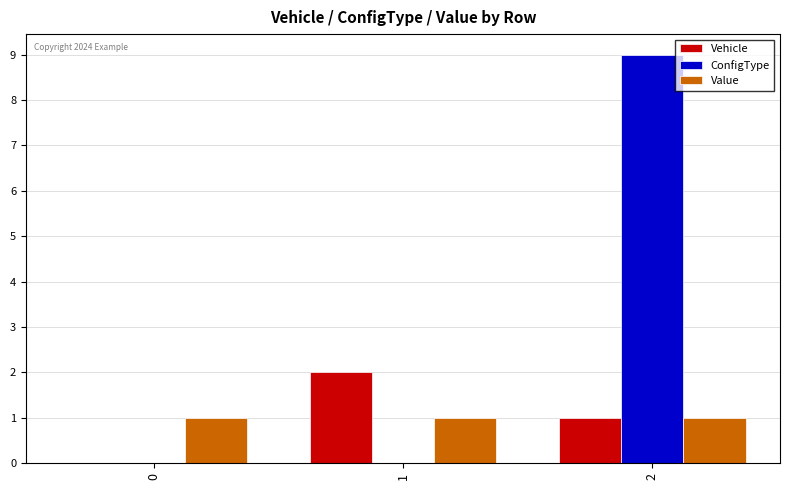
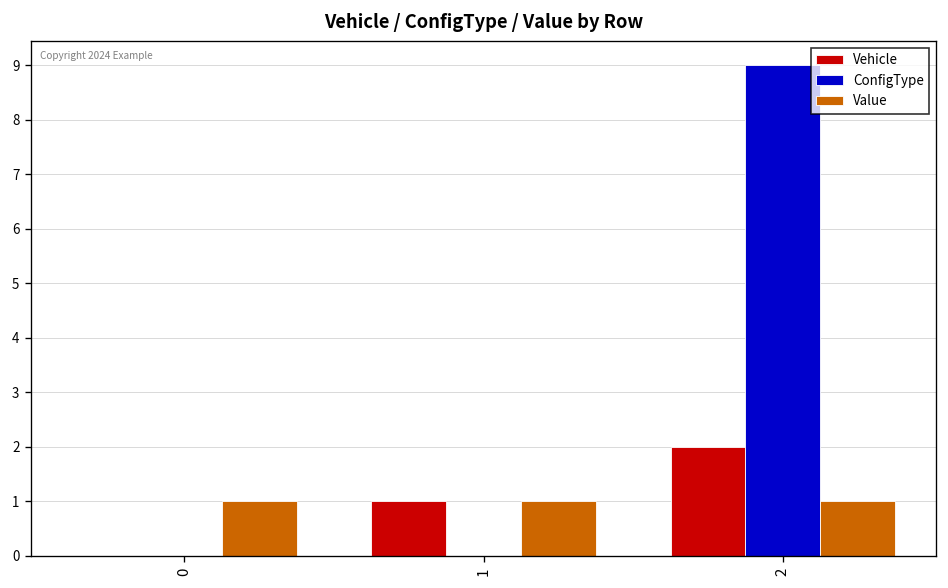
Vehicle, 1: 2 -> 1
Vehicle, 2: 1 -> 2
